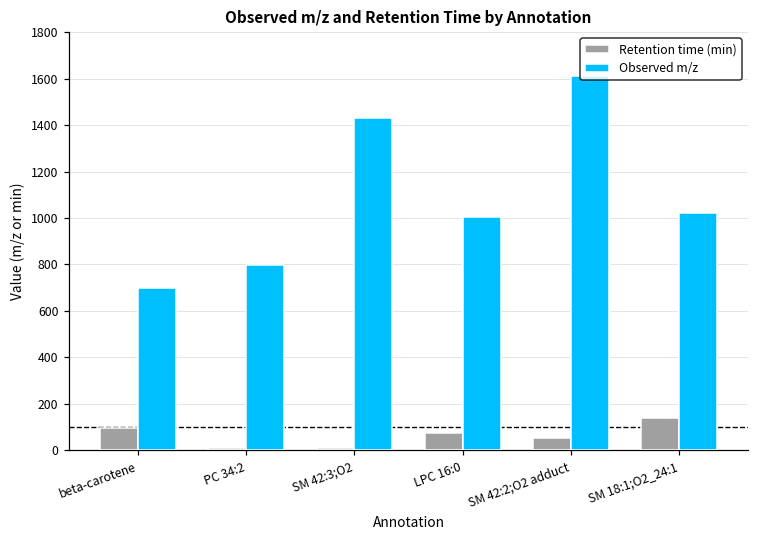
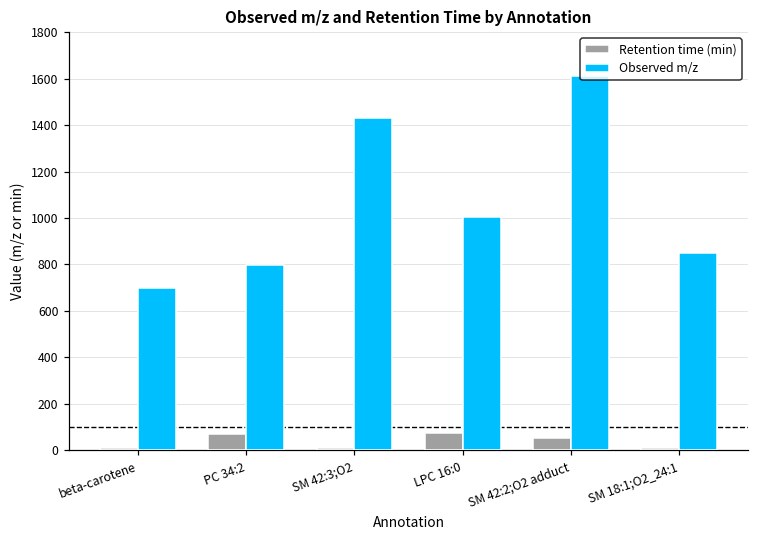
Retention time (min), beta-carotene: 100 -> 10
Retention time (min), PC 34:2: 10 -> 70
Retention time (min), SM 18:1;O2_24:1: 140 -> 10
Observed m/z, SM 18:1;O2_24:1: 1020 -> 850
